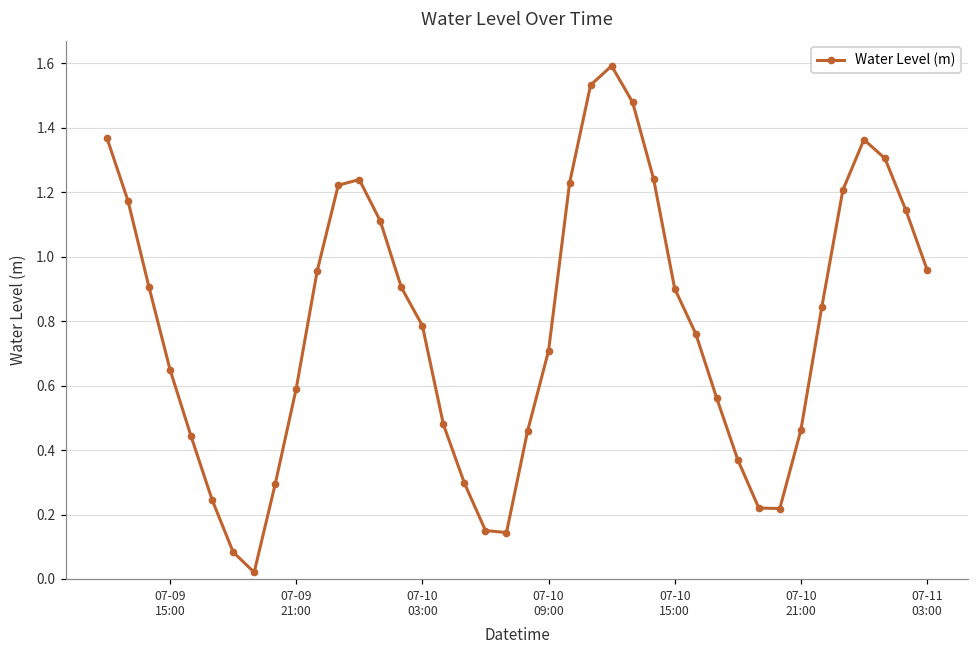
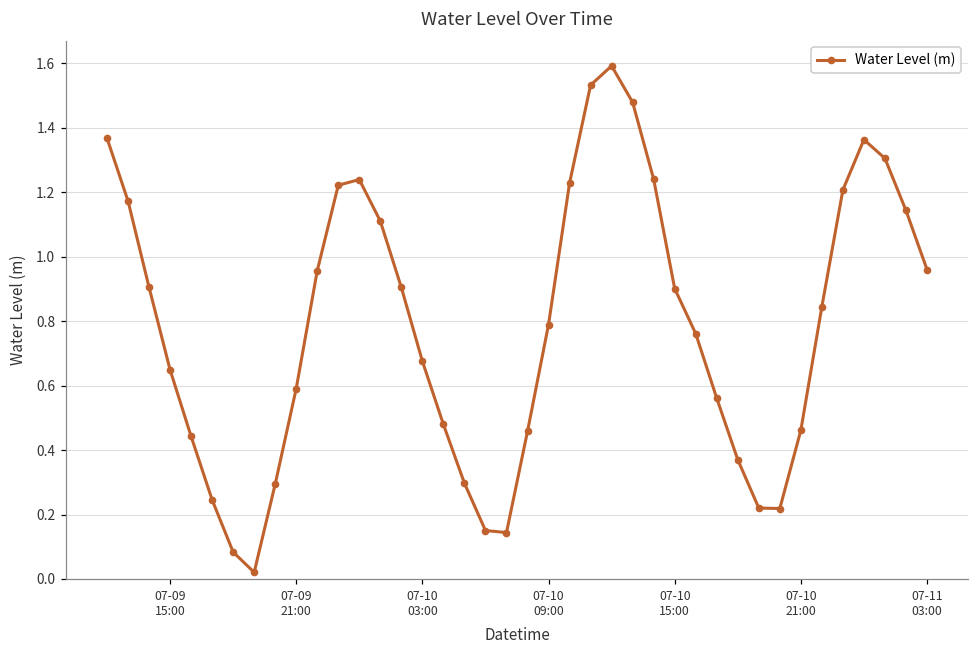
07-10 03:00: 0.79 -> 0.68
07-10 09:00: 0.71 -> 0.79
